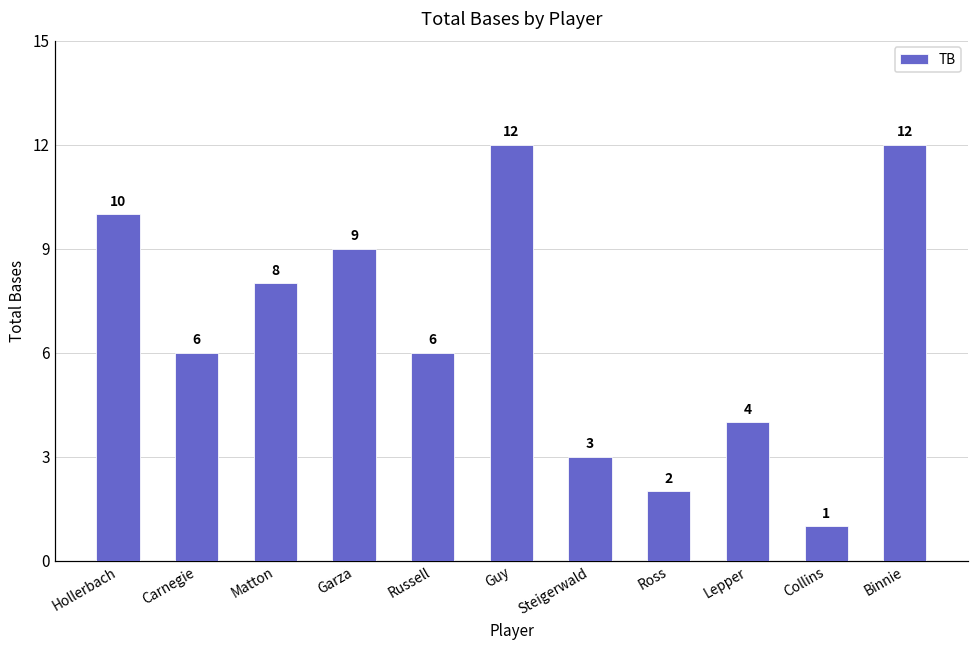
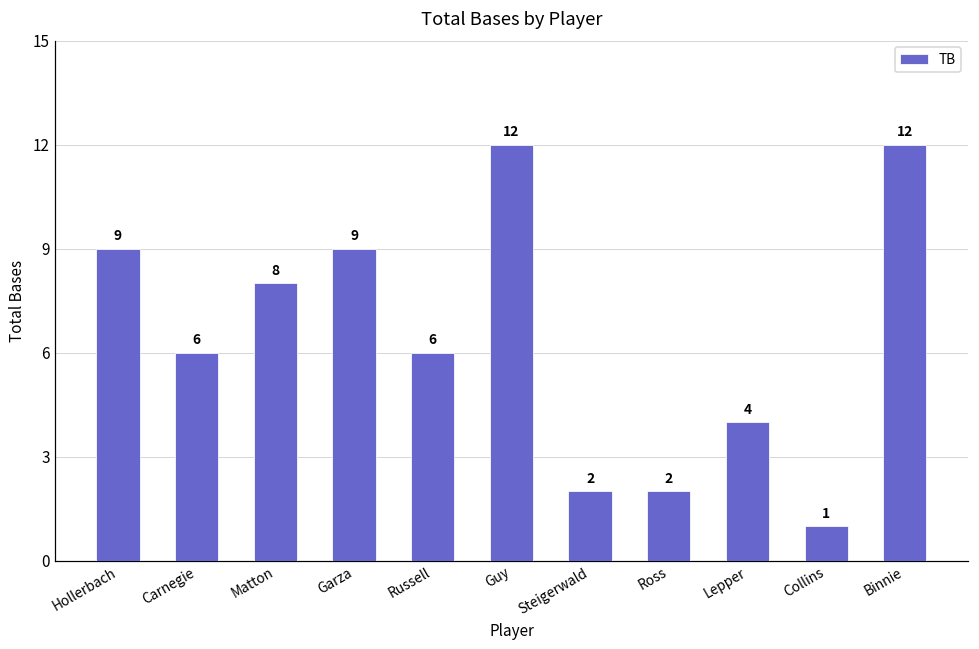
Hollerbach: 10 -> 9
Steigerwald: 3 -> 2
